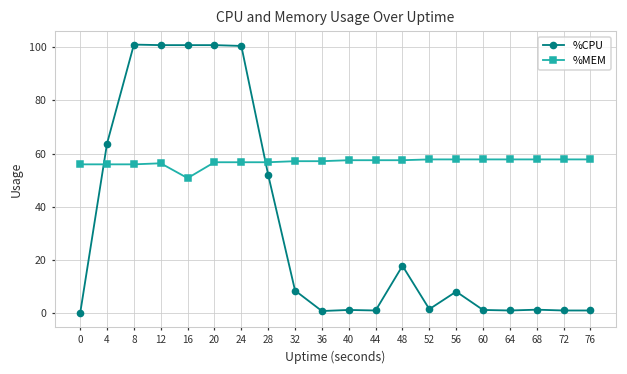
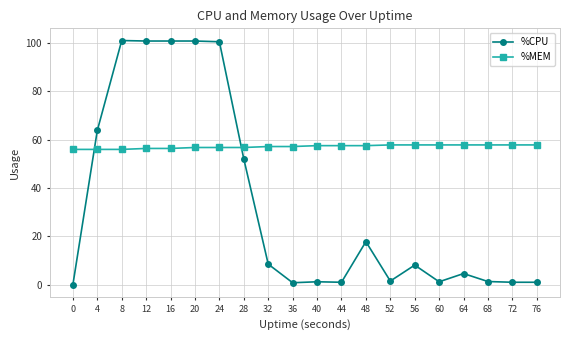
%MEM, 16: 51 -> 56
%CPU, 64: 1 -> 5
